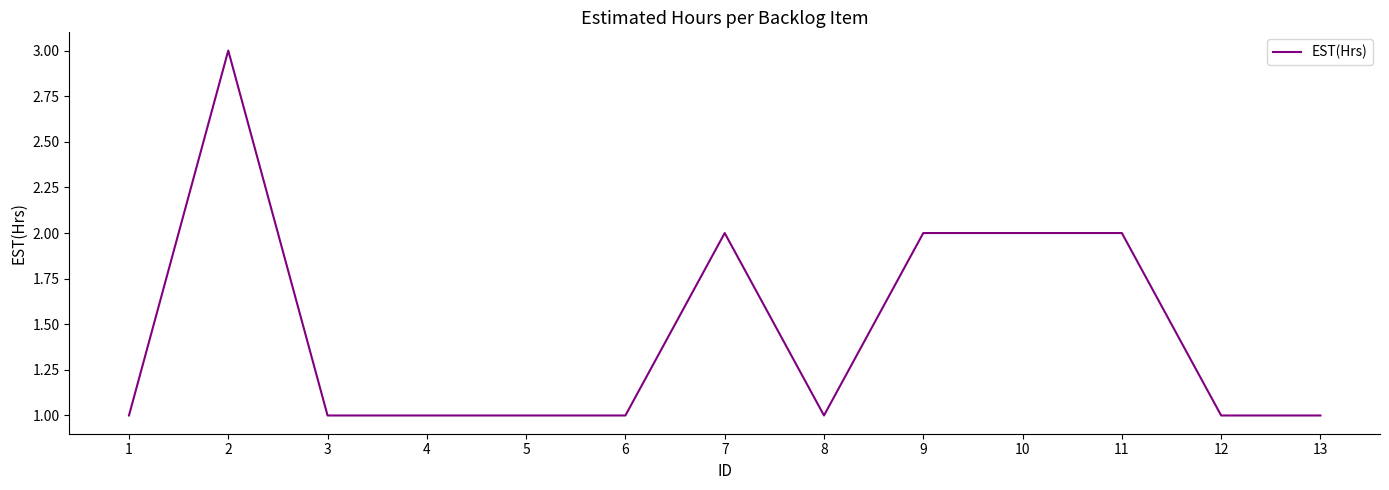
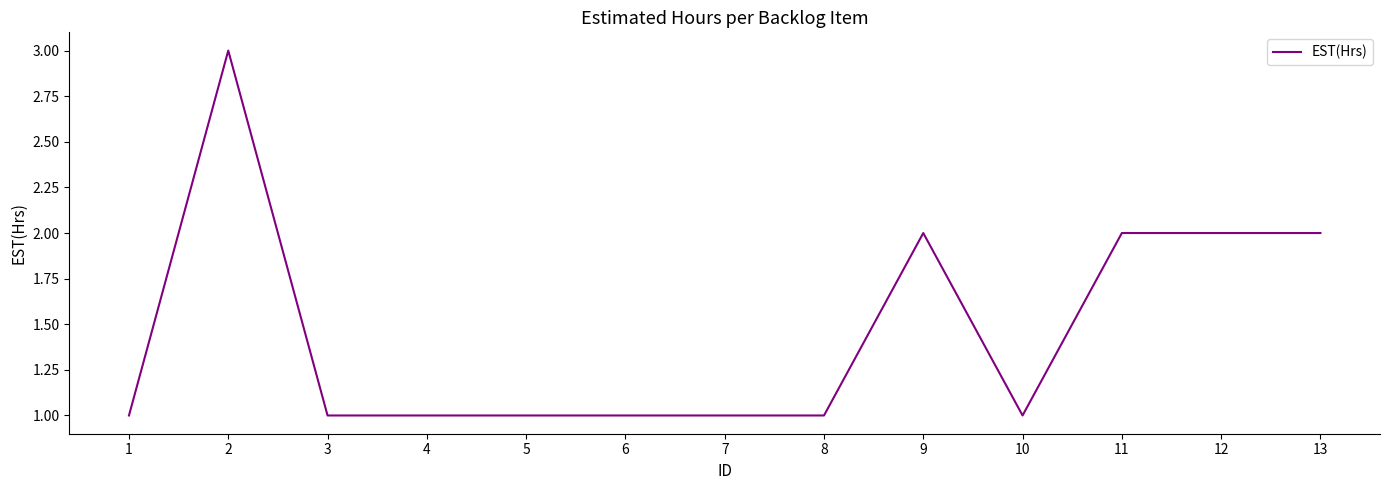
7: 2 -> 1
10: 2 -> 1
12: 1 -> 2
13: 1 -> 2
